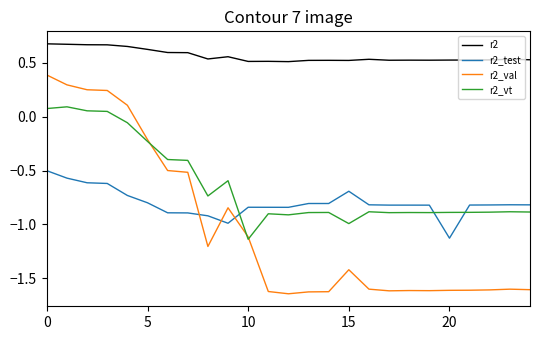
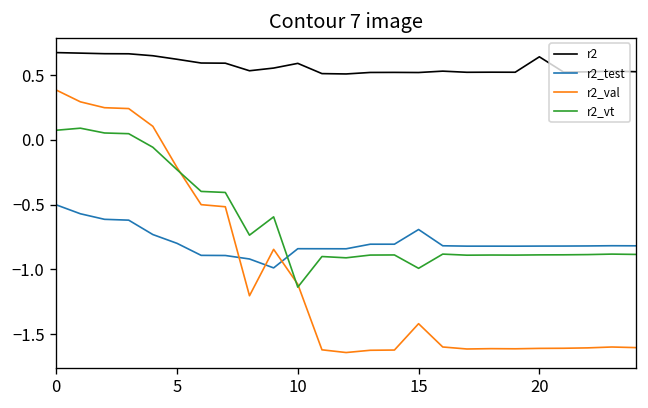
r2, 10: 0.51 -> 0.59
r2, 20: 0.52 -> 0.64
r2_test, 20: -1.13 -> -0.82
